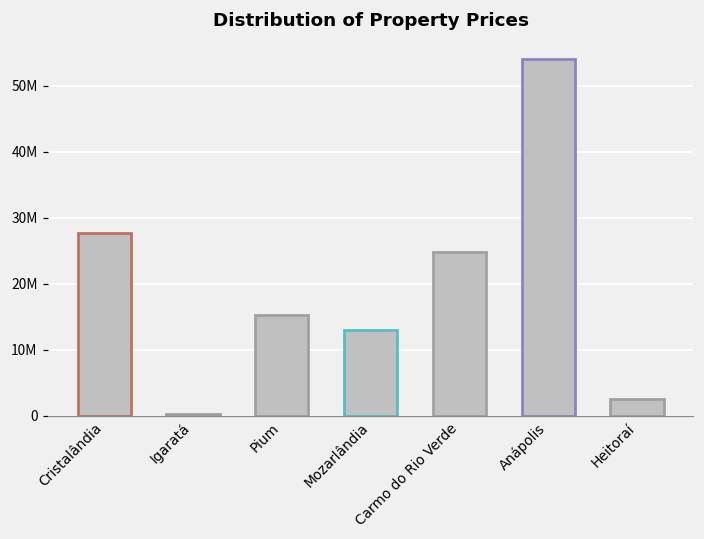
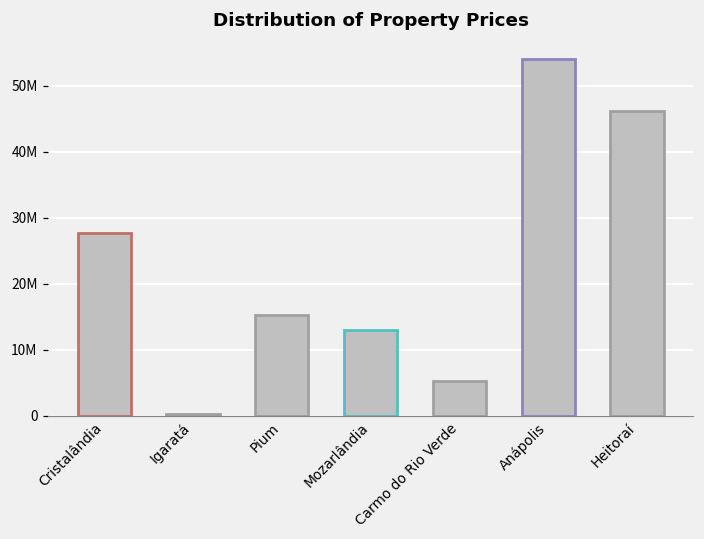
Carmo do Rio Verde: 25000000 -> 5000000
Heitoraí: 3000000 -> 46000000
